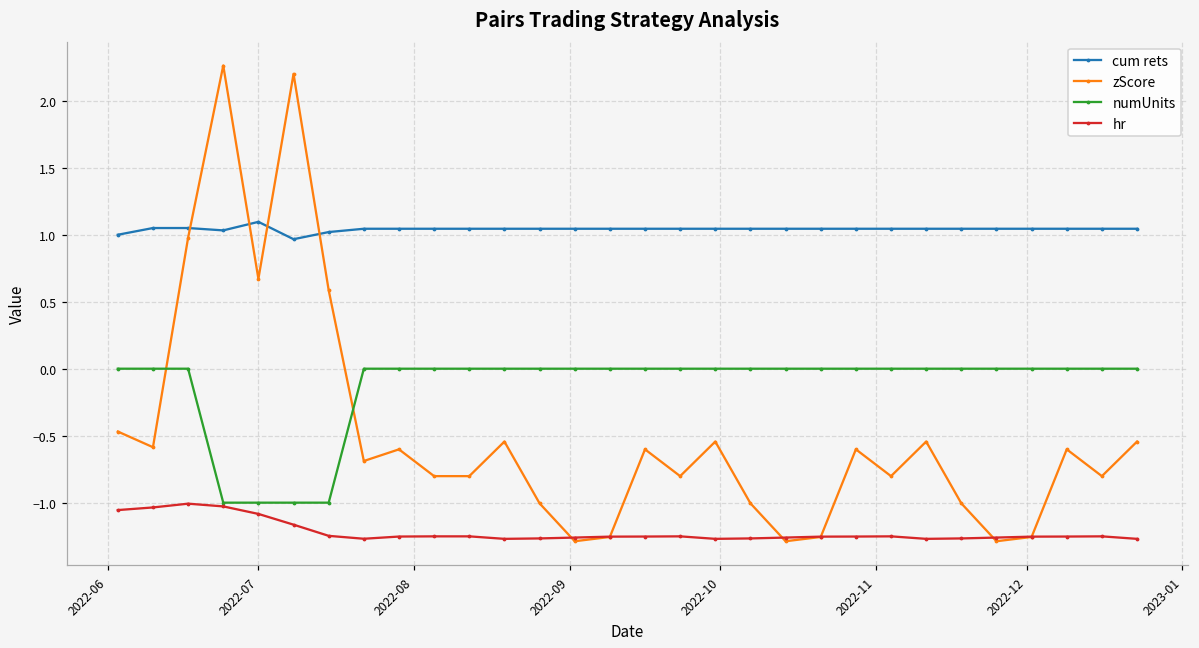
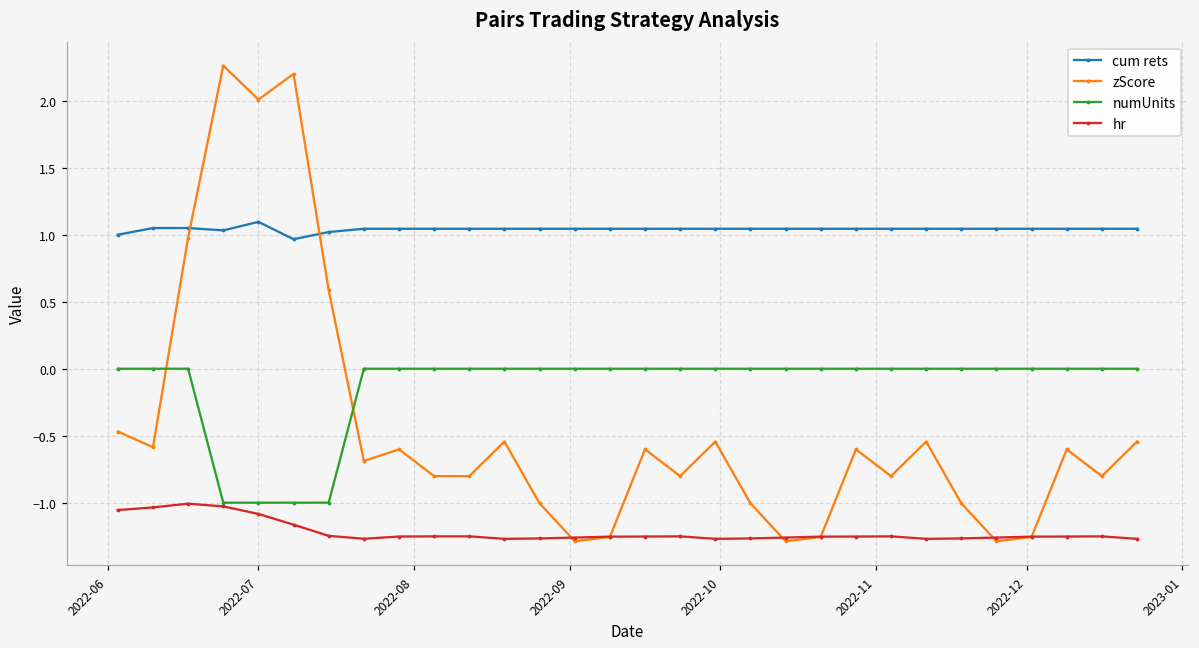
zScore, 2022-07: 0.67 -> 2.01
